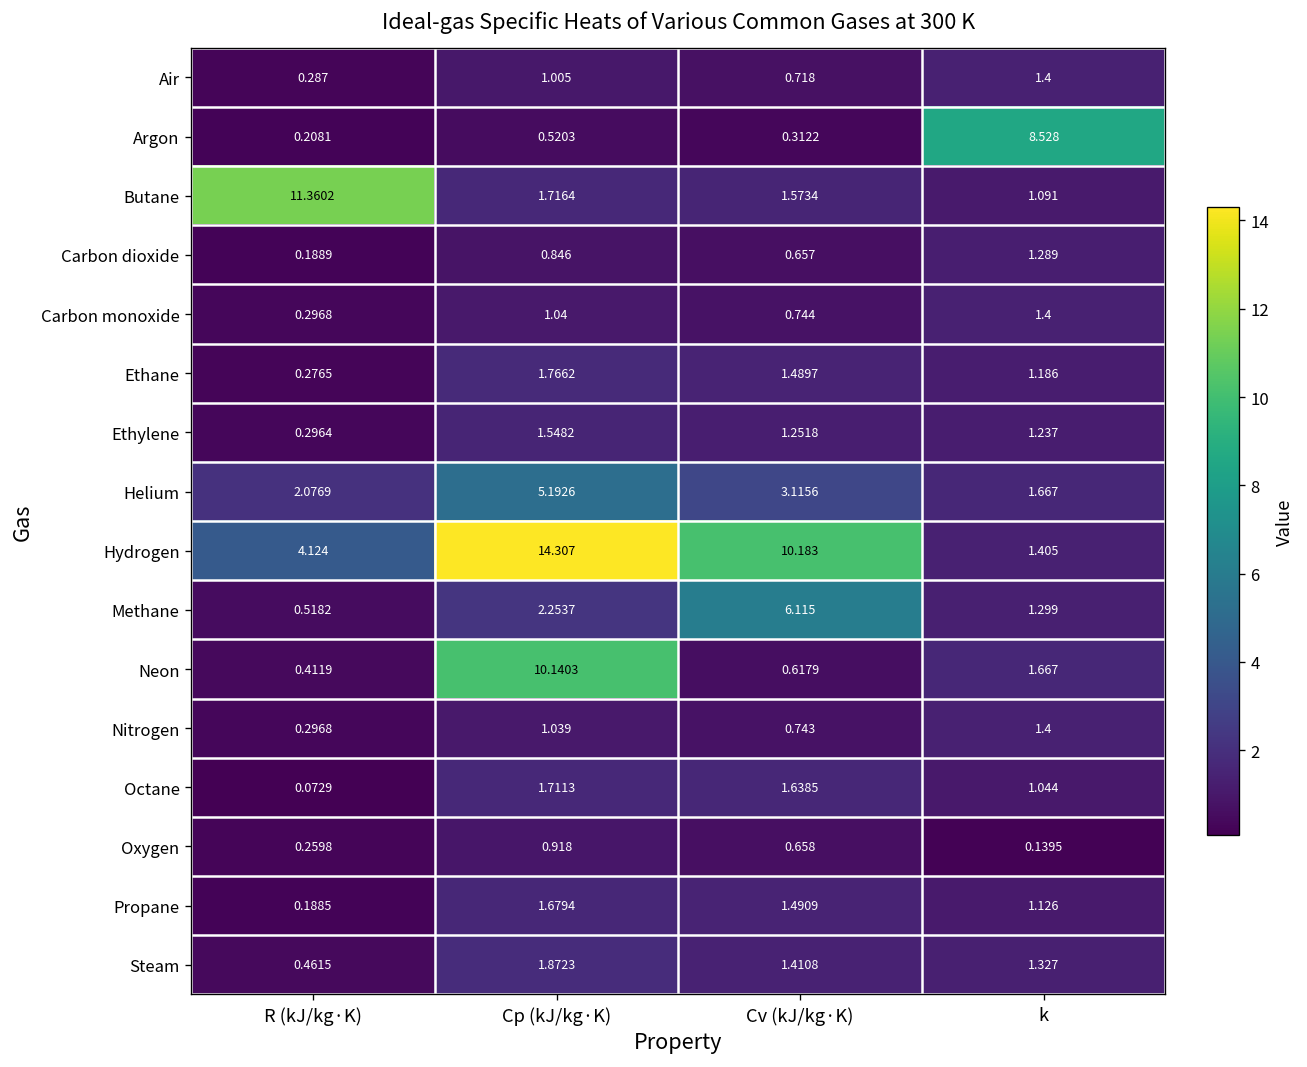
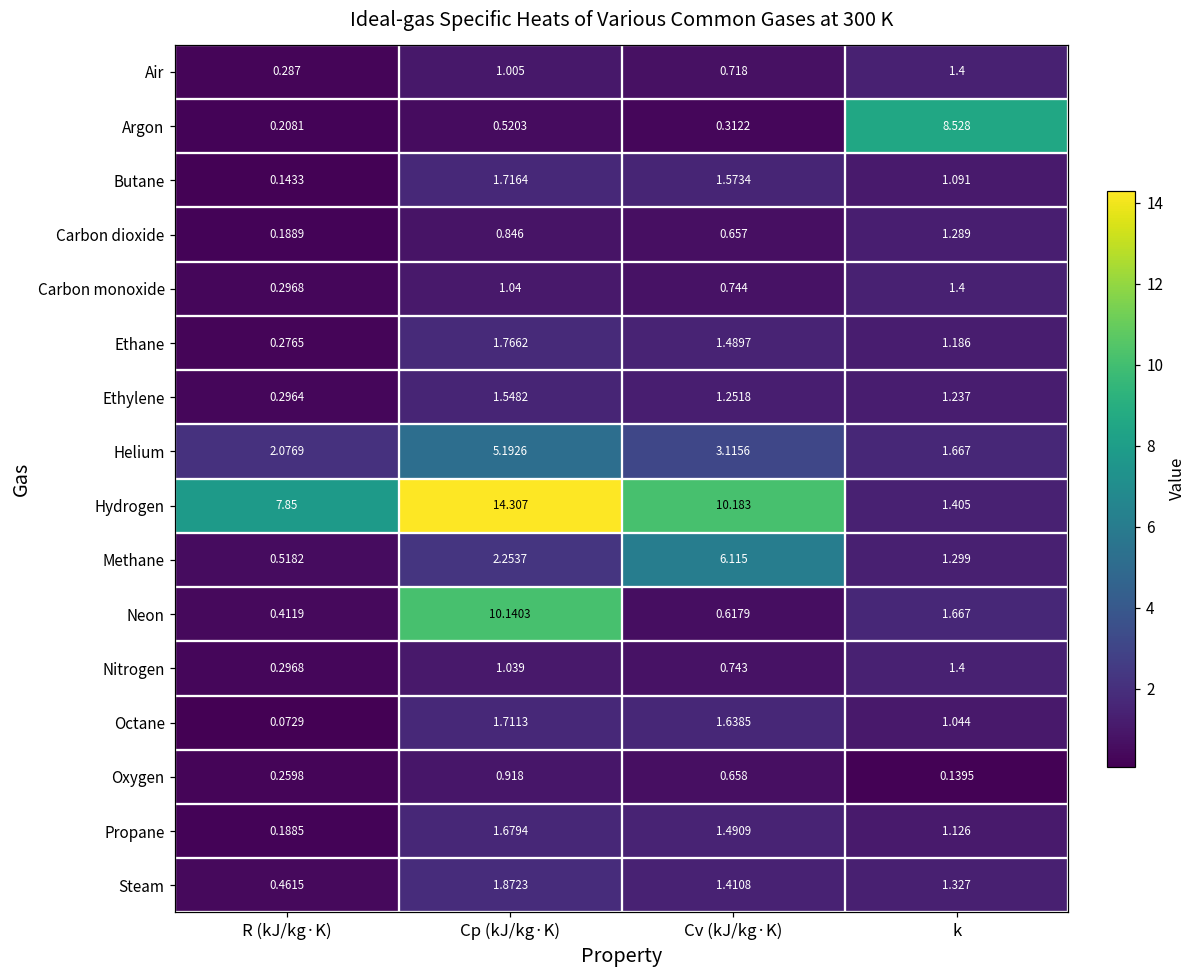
Butane, R (kJ/kg·K): 11.3602 -> 0.1433
Hydrogen, R (kJ/kg·K): 4.124 -> 7.85
